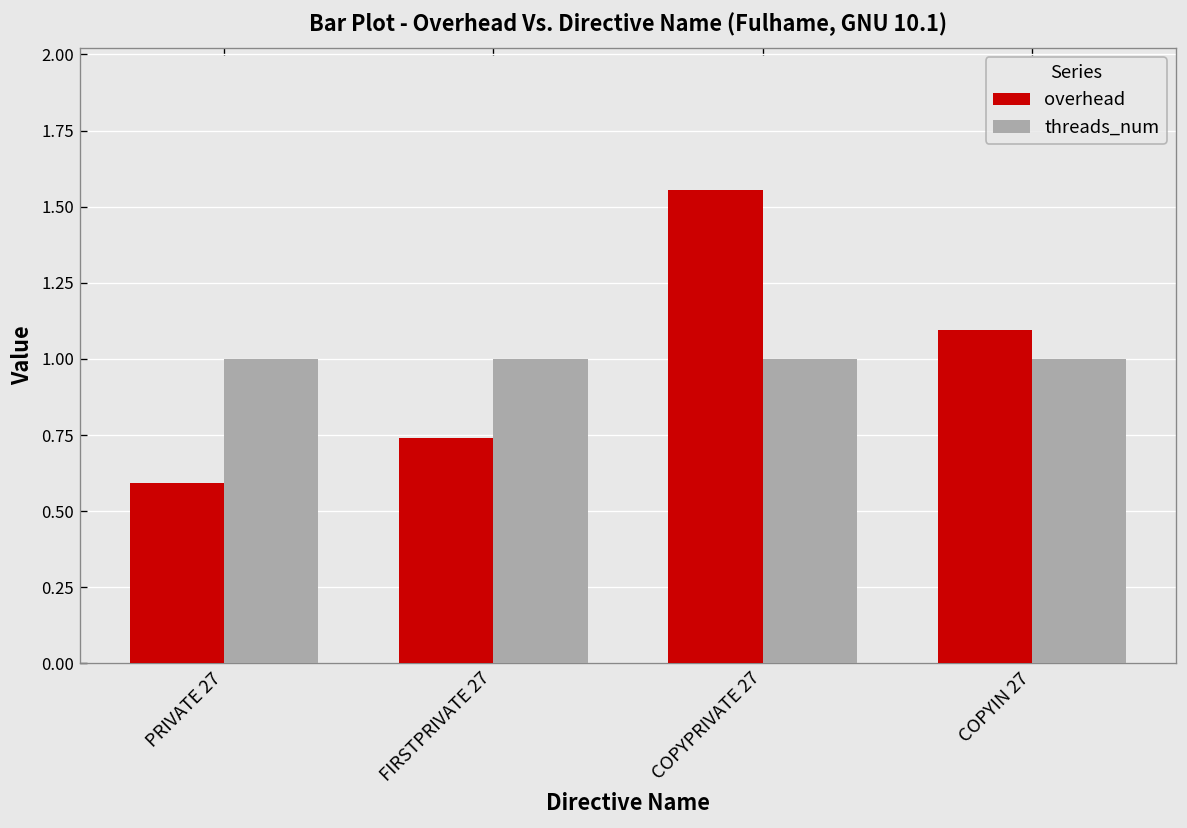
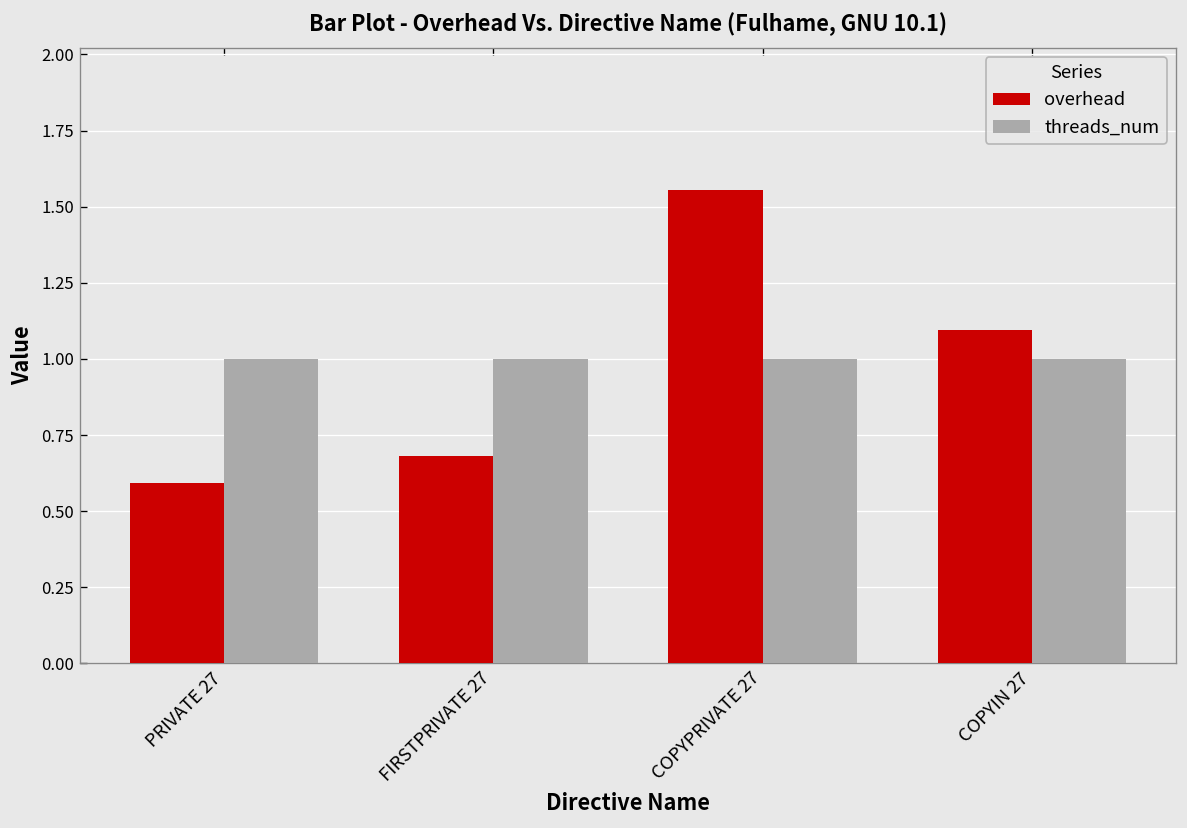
overhead, FIRSTPRIVATE 27: 0.74 -> 0.68
